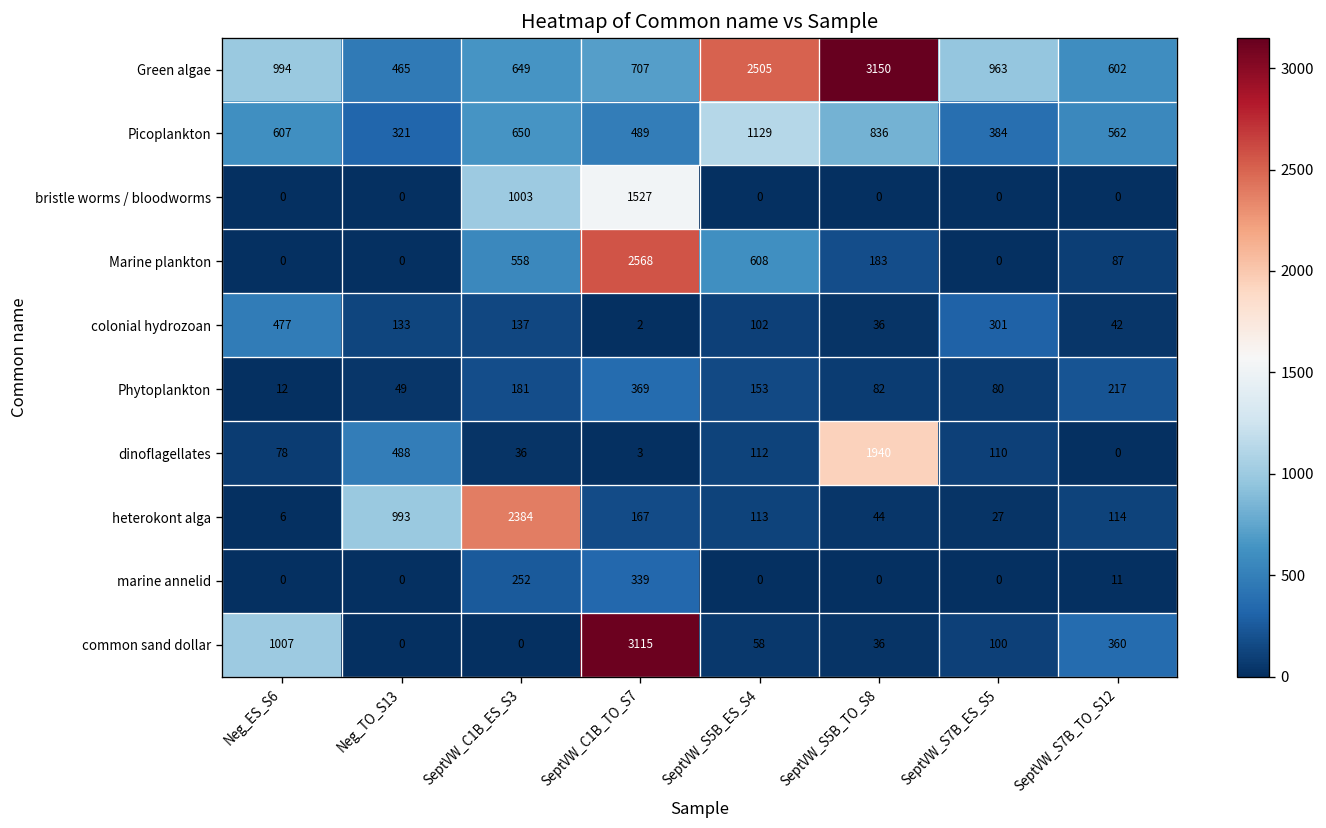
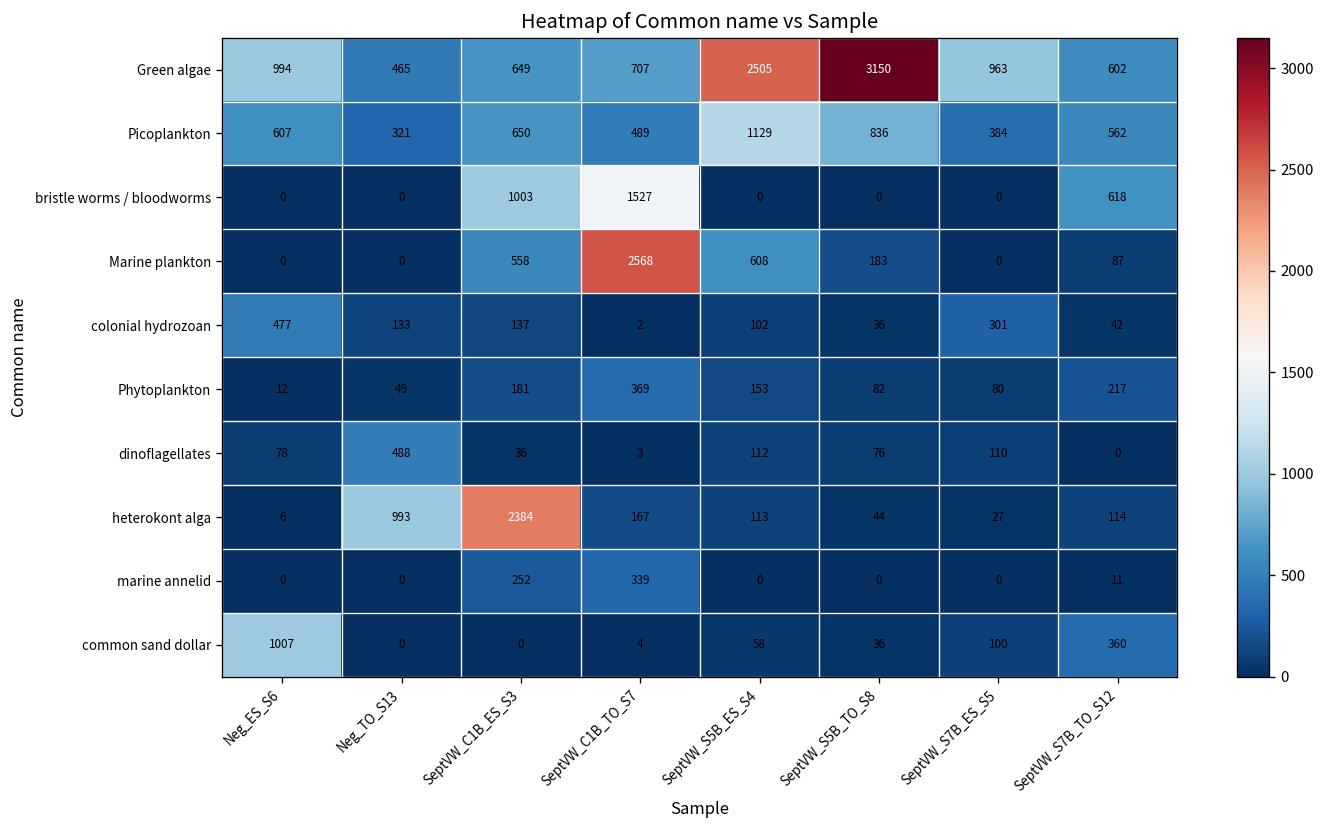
bristle worms / bloodworms, SeptVW_S7B_TO_S12: 0 -> 618
dinoflagellates, SeptVW_S5B_TO_S8: 1940 -> 76
common sand dollar, SeptVW_C1B_TO_S7: 3115 -> 4
